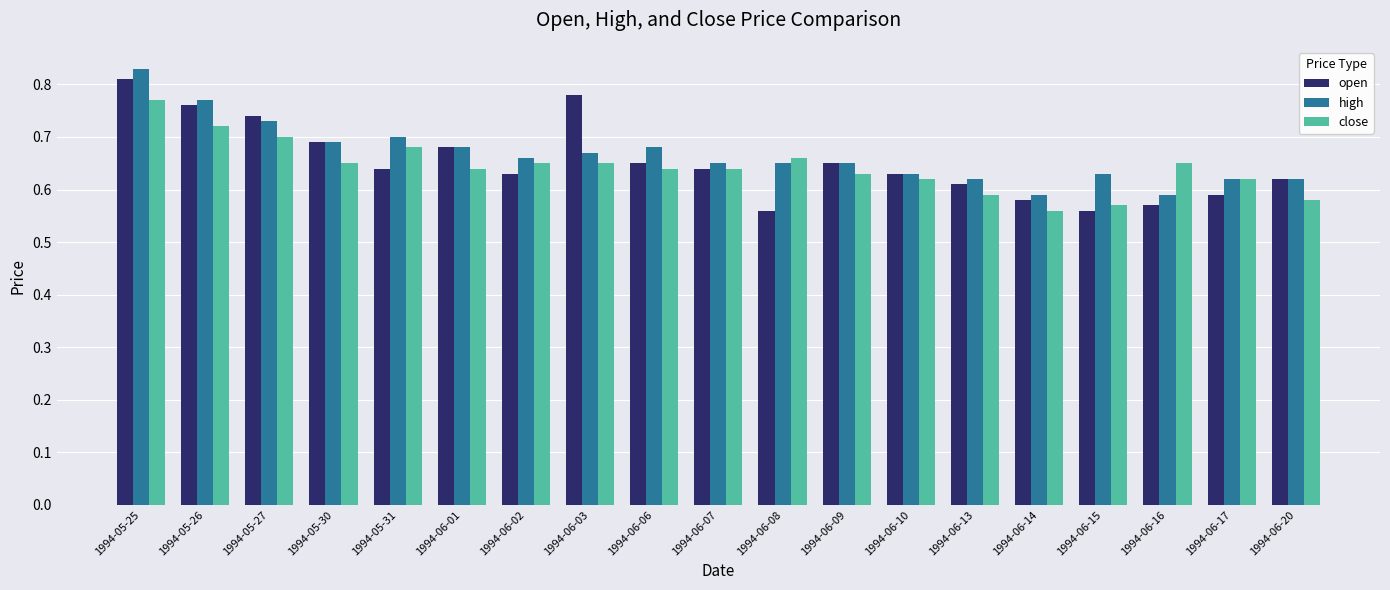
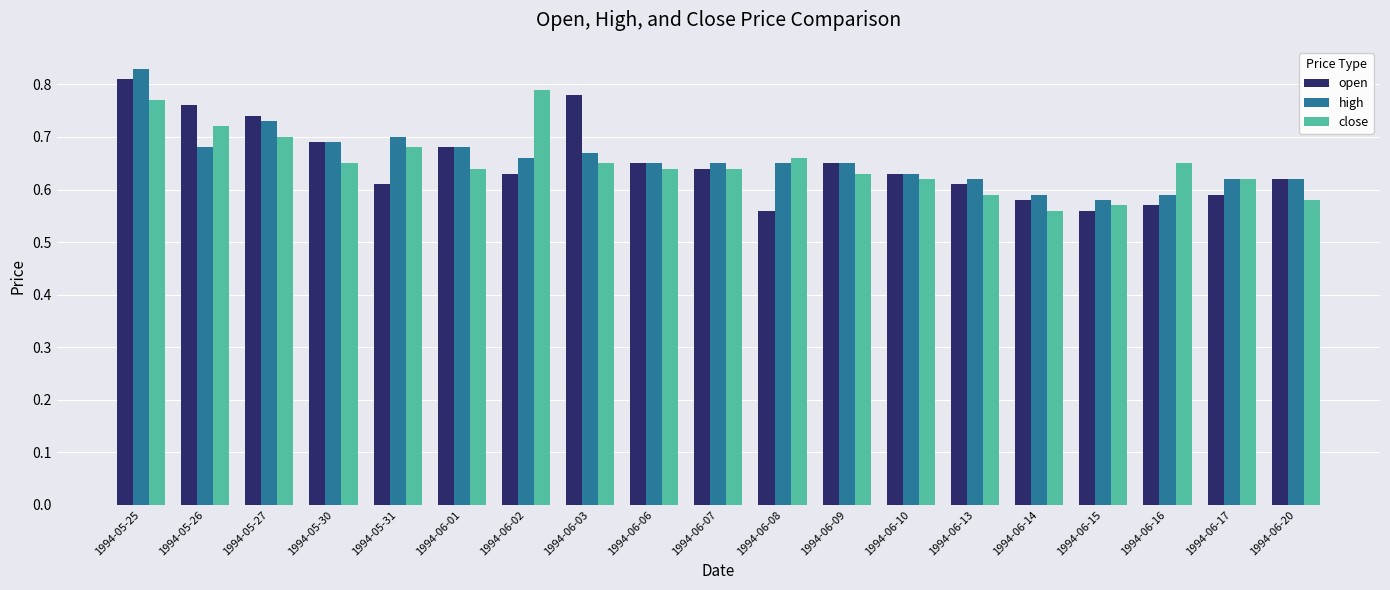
high, 1994-05-26: 0.77 -> 0.68
open, 1994-05-31: 0.64 -> 0.61
close, 1994-06-02: 0.65 -> 0.79
high, 1994-06-06: 0.68 -> 0.65
high, 1994-06-15: 0.63 -> 0.58
